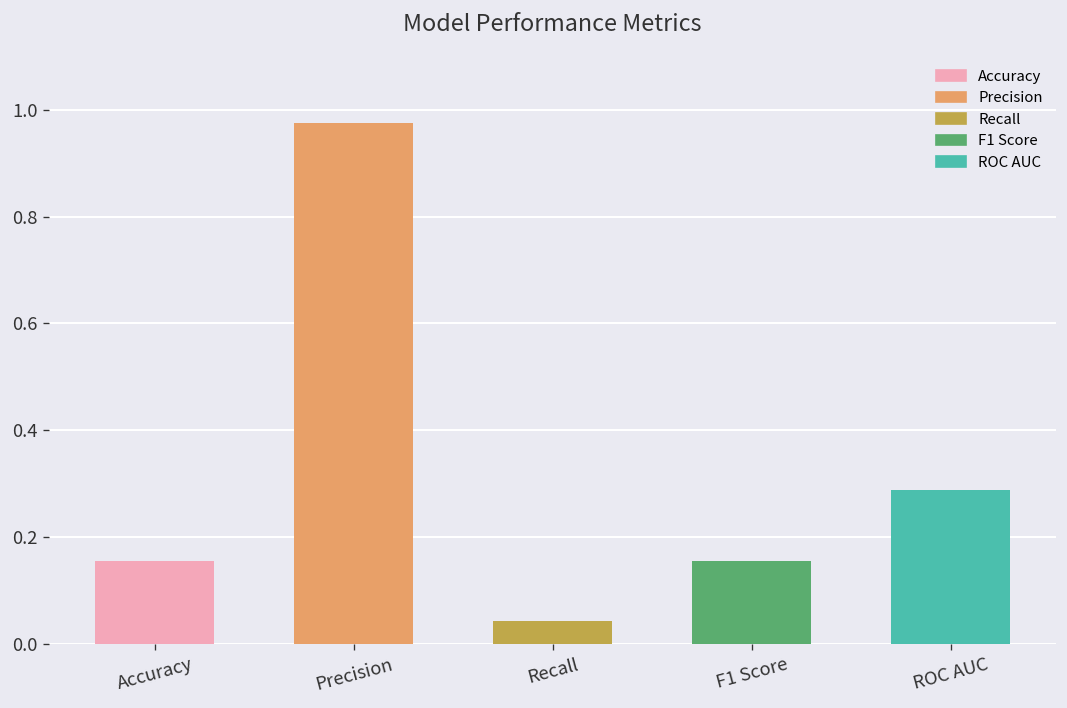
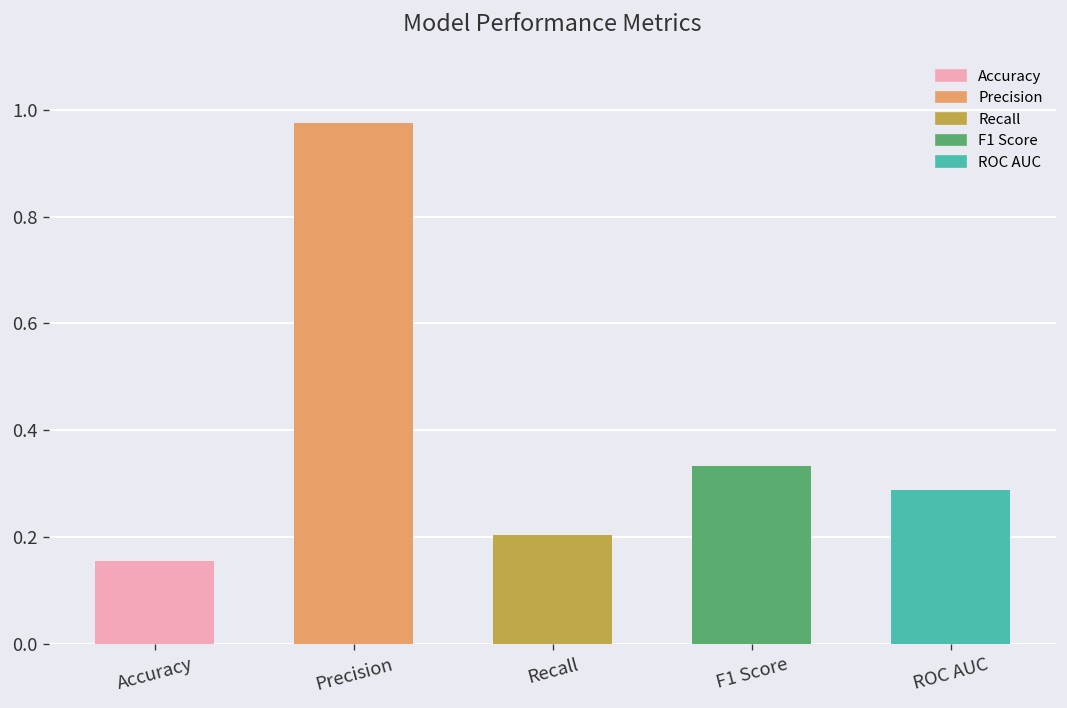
Recall: 0.04 -> 0.20
F1 Score: 0.15 -> 0.33
